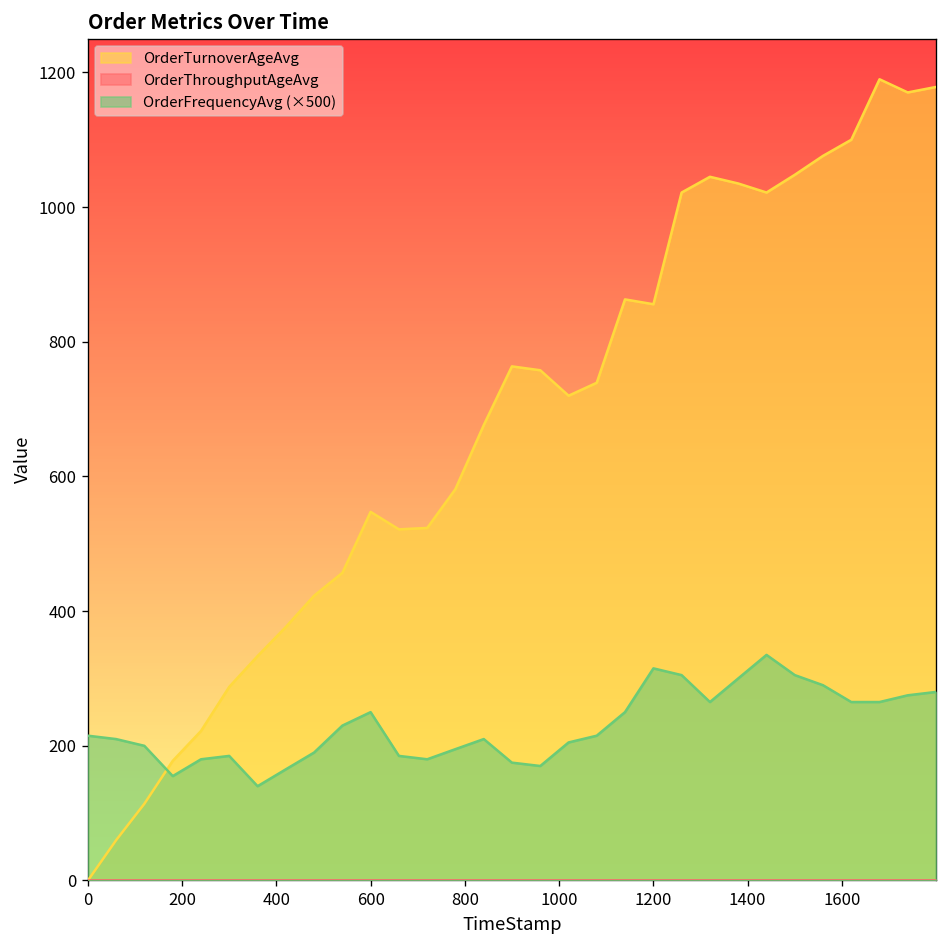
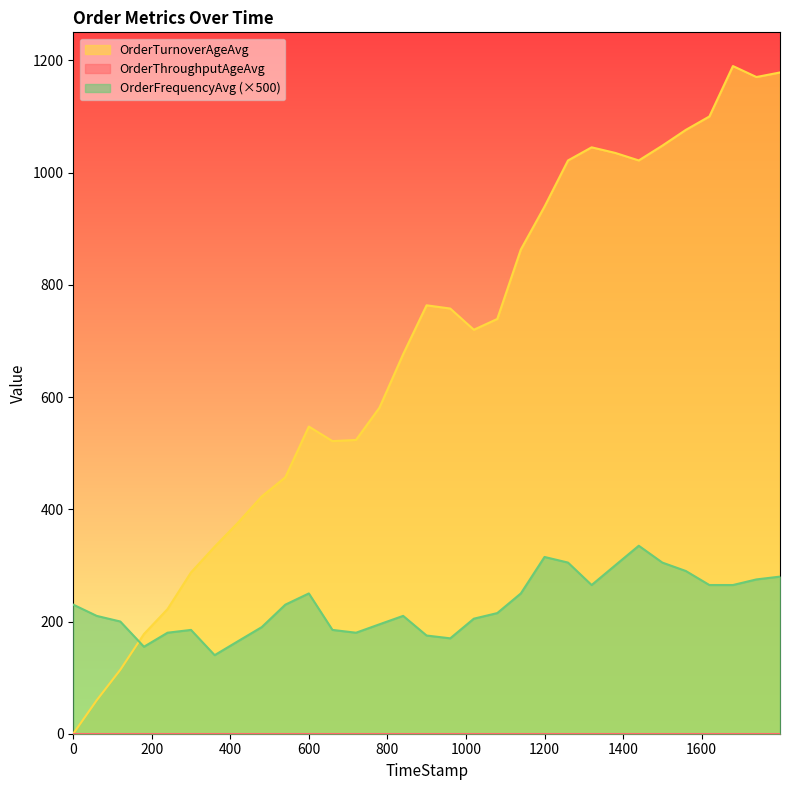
OrderFrequencyAvg (×500), 0: 220 -> 230
OrderTurnoverAgeAvg, 1200: 860 -> 940
